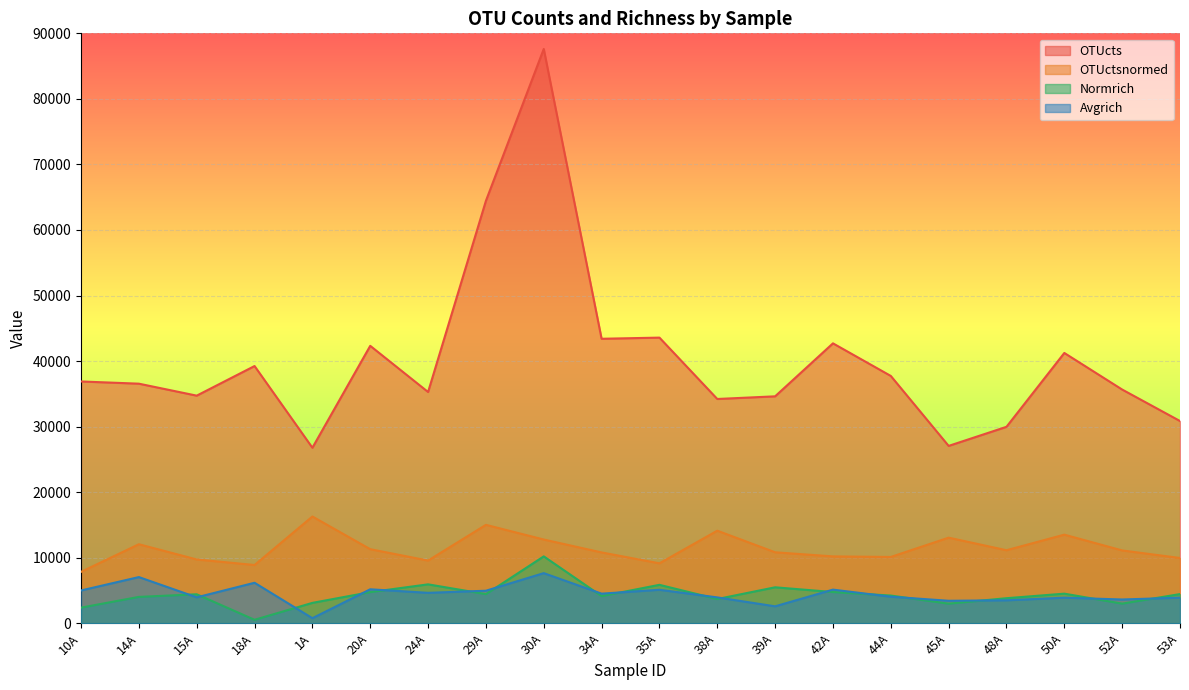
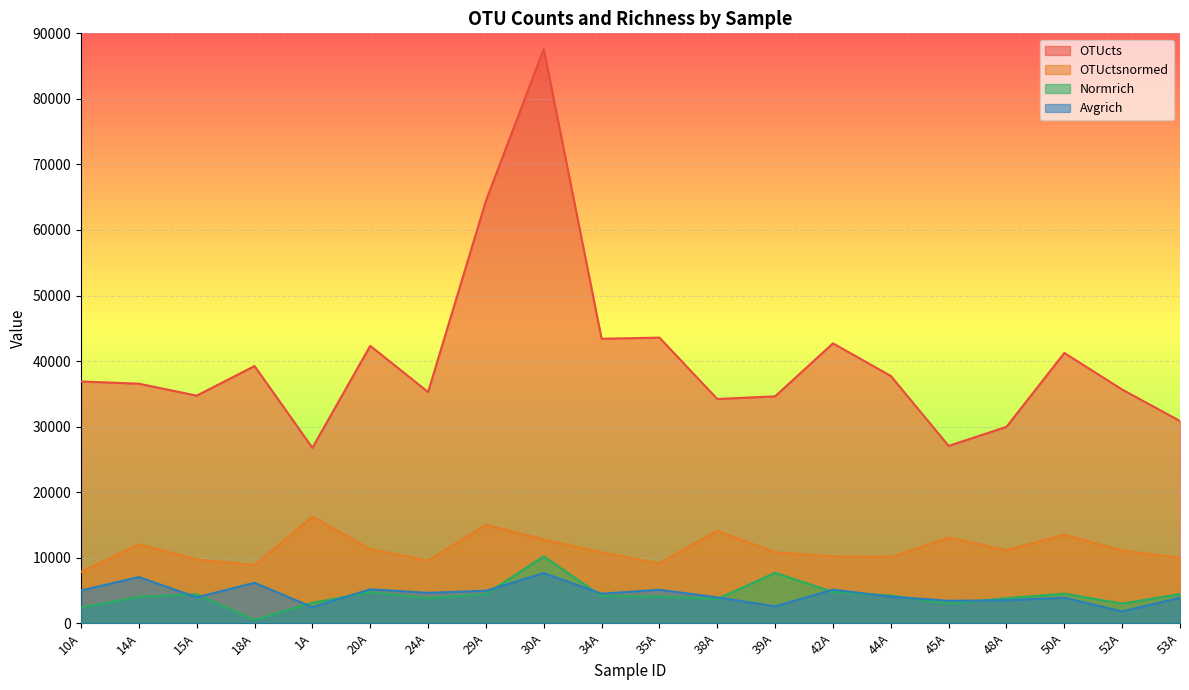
Avgrich, 1A: 1000 -> 2000
Normrich, 24A: 6000 -> 4000
Normrich, 35A: 6000 -> 4000
Normrich, 39A: 5000 -> 8000
Avgrich, 52A: 4000 -> 2000
